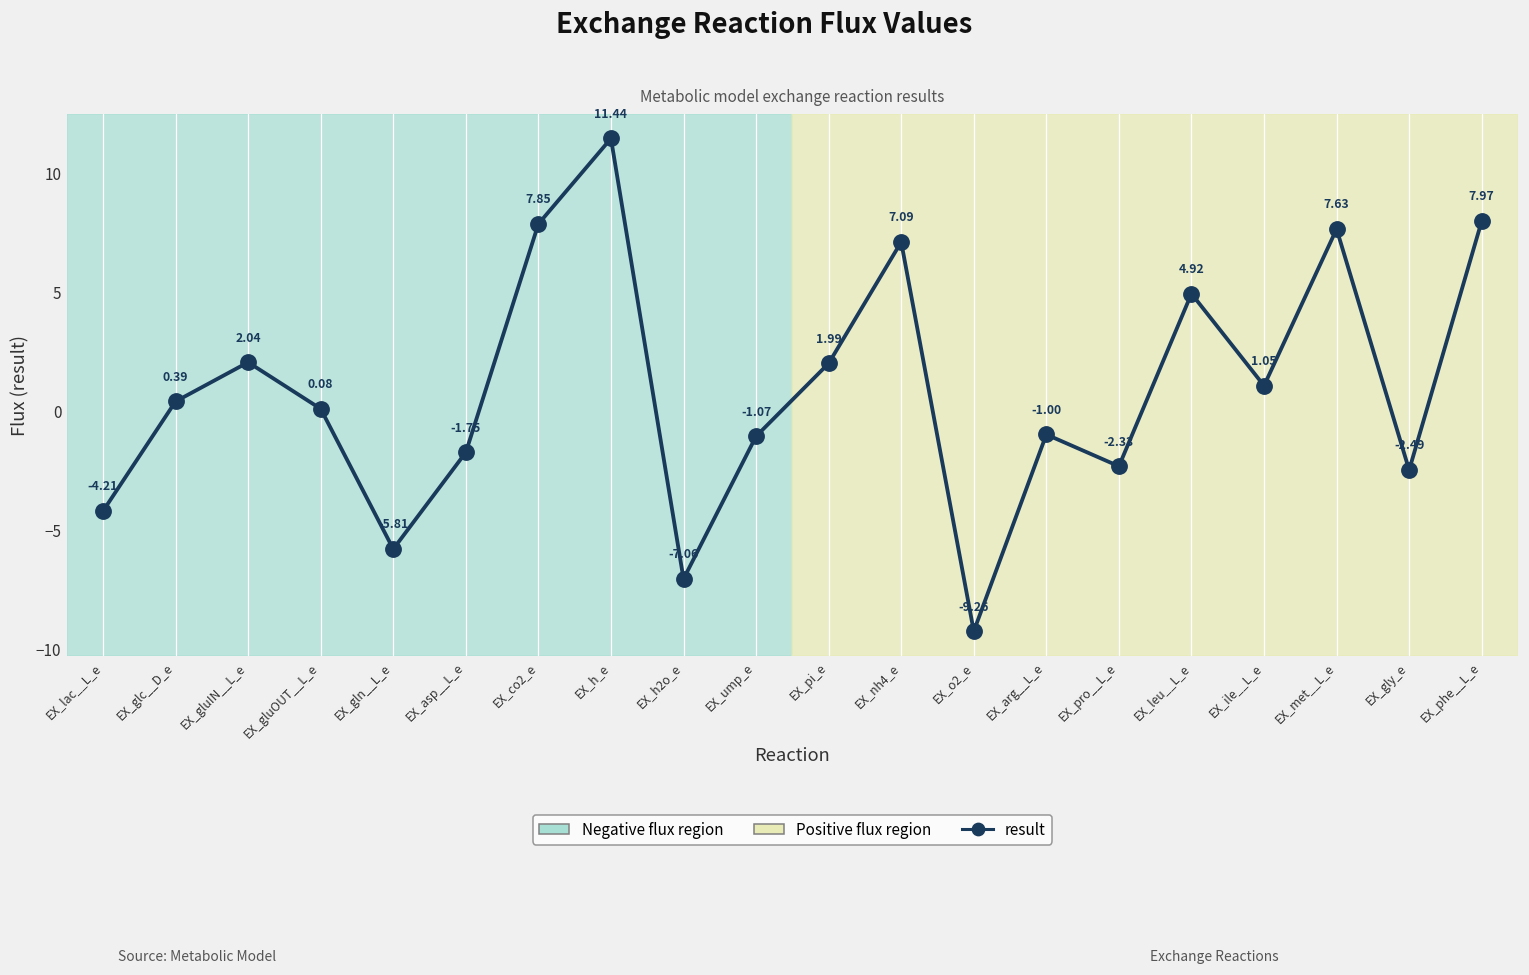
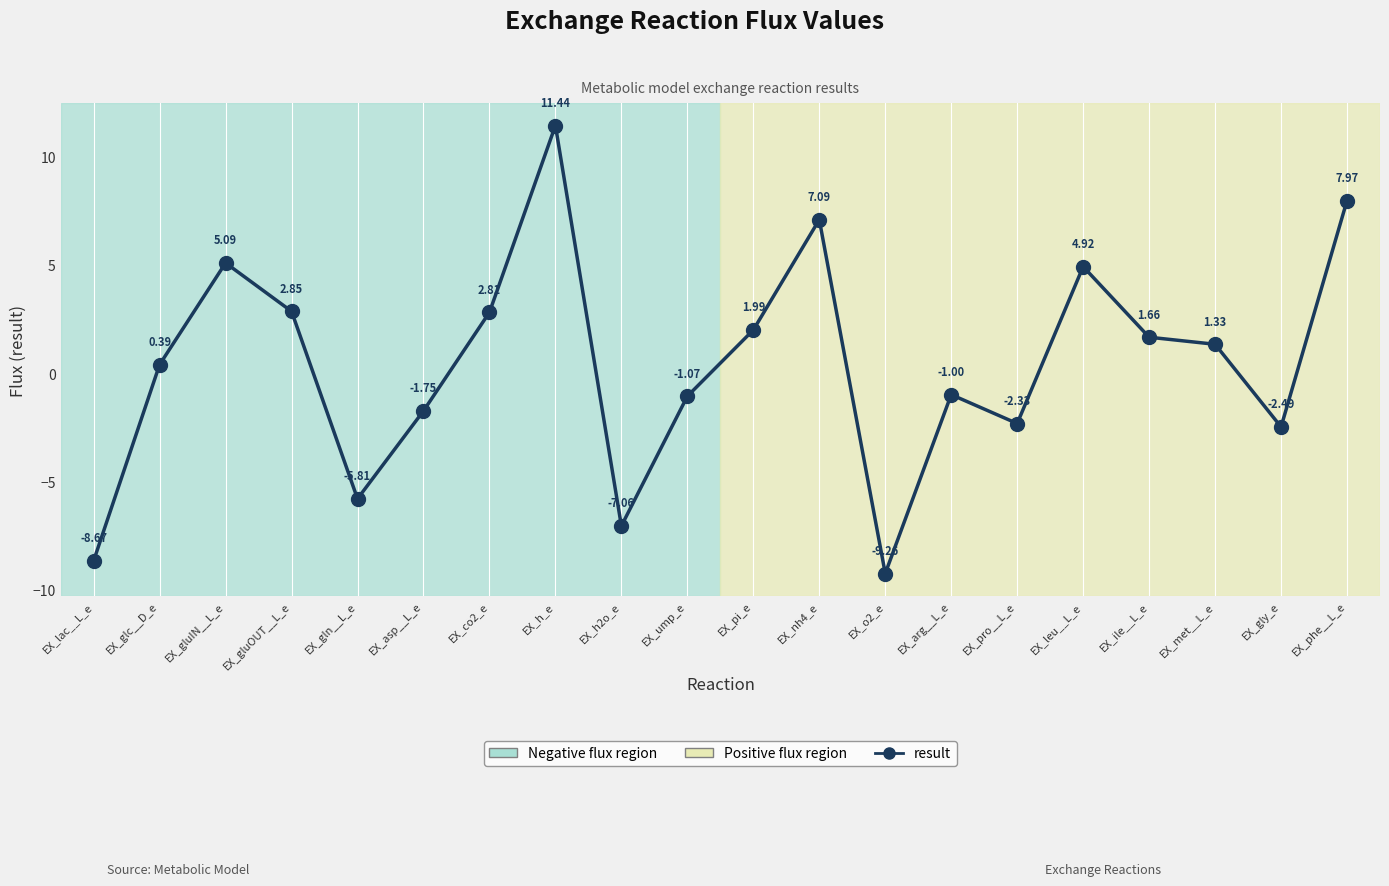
EX_lac__L_e: -4.21 -> -8.67
EX_gluIN__L_e: 2.04 -> 5.09
EX_gluOUT__L_e: 0.08 -> 2.85
EX_co2_e: 7.85 -> 2.81
EX_ile__L_e: 1.05 -> 1.66
EX_met__L_e: 7.63 -> 1.33
